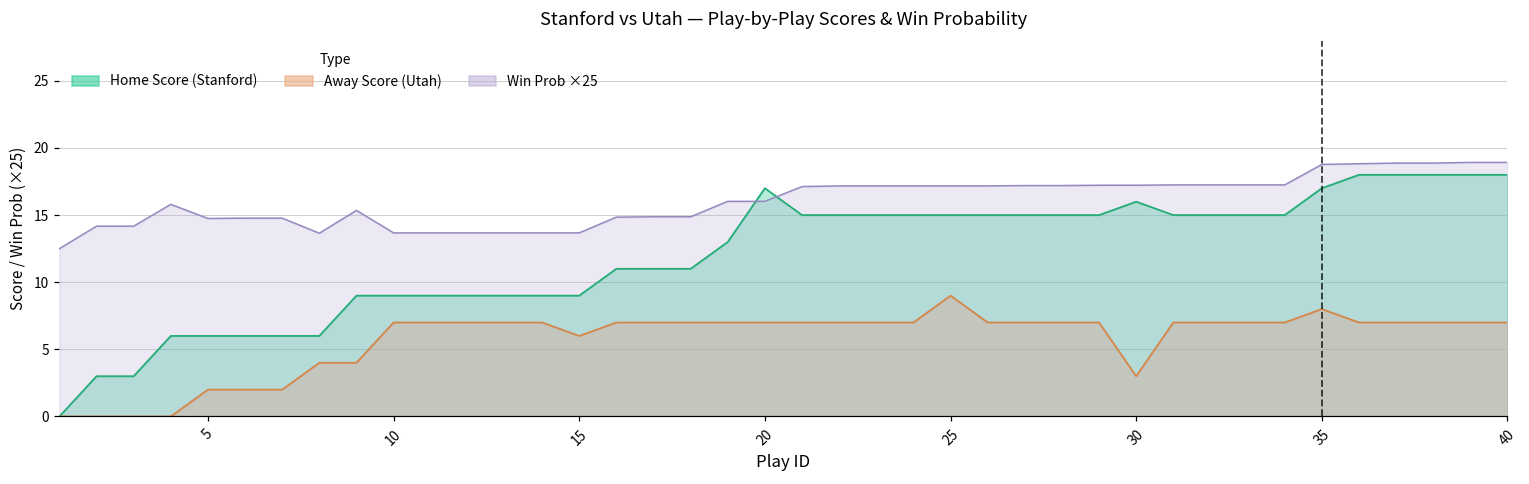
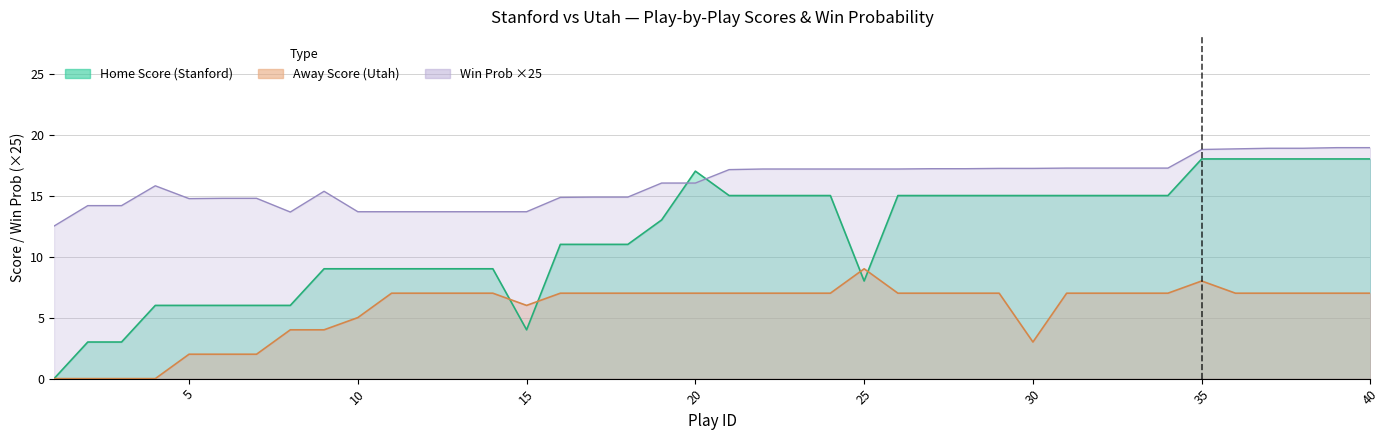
Away Score (Utah), 10: 7 -> 5
Home Score (Stanford), 15: 9 -> 4
Home Score (Stanford), 25: 15 -> 8
Home Score (Stanford), 30: 16 -> 15
Home Score (Stanford), 35: 17 -> 18
